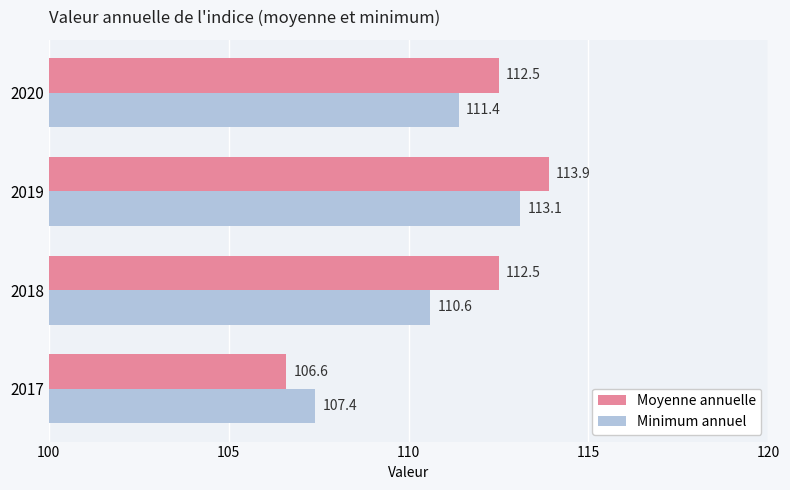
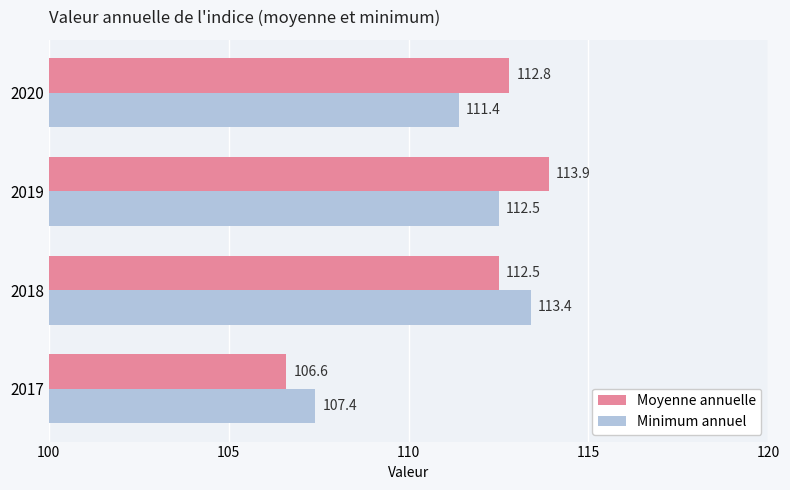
Moyenne annuelle, 2020: 112.5 -> 112.8
Minimum annuel, 2019: 113.1 -> 112.5
Minimum annuel, 2018: 110.6 -> 113.4
